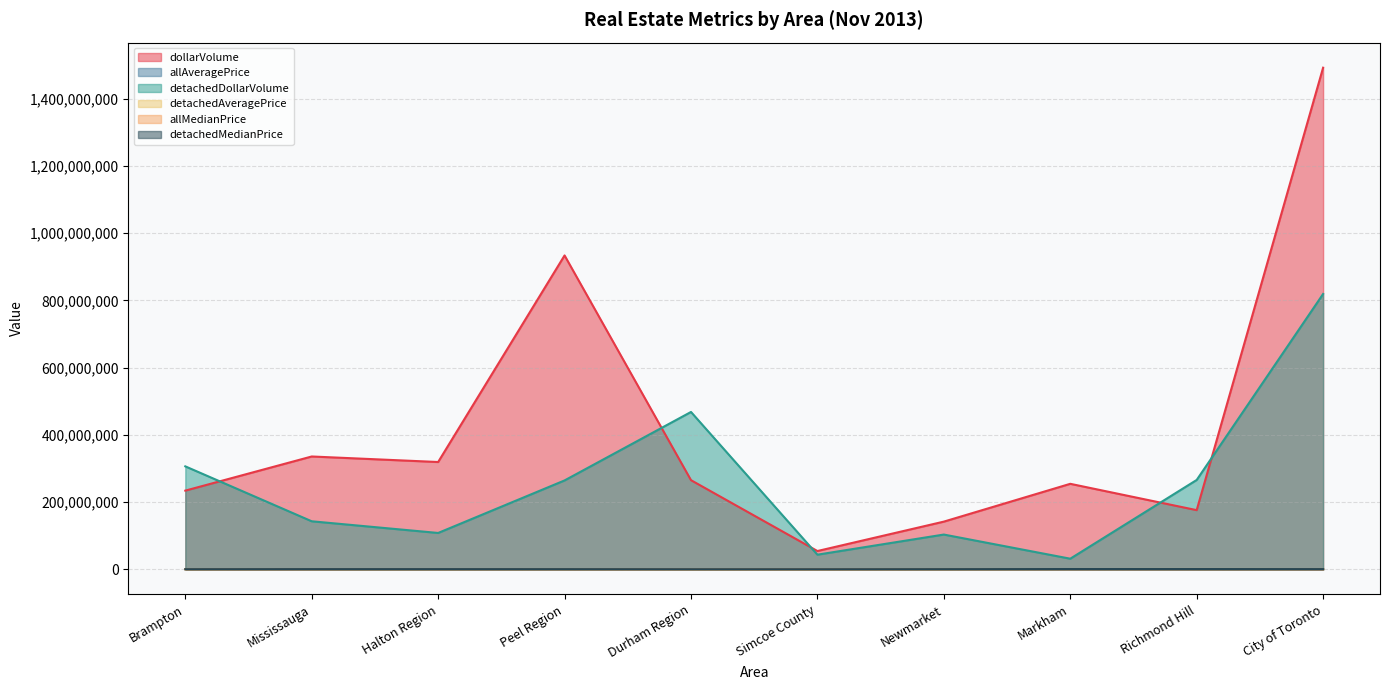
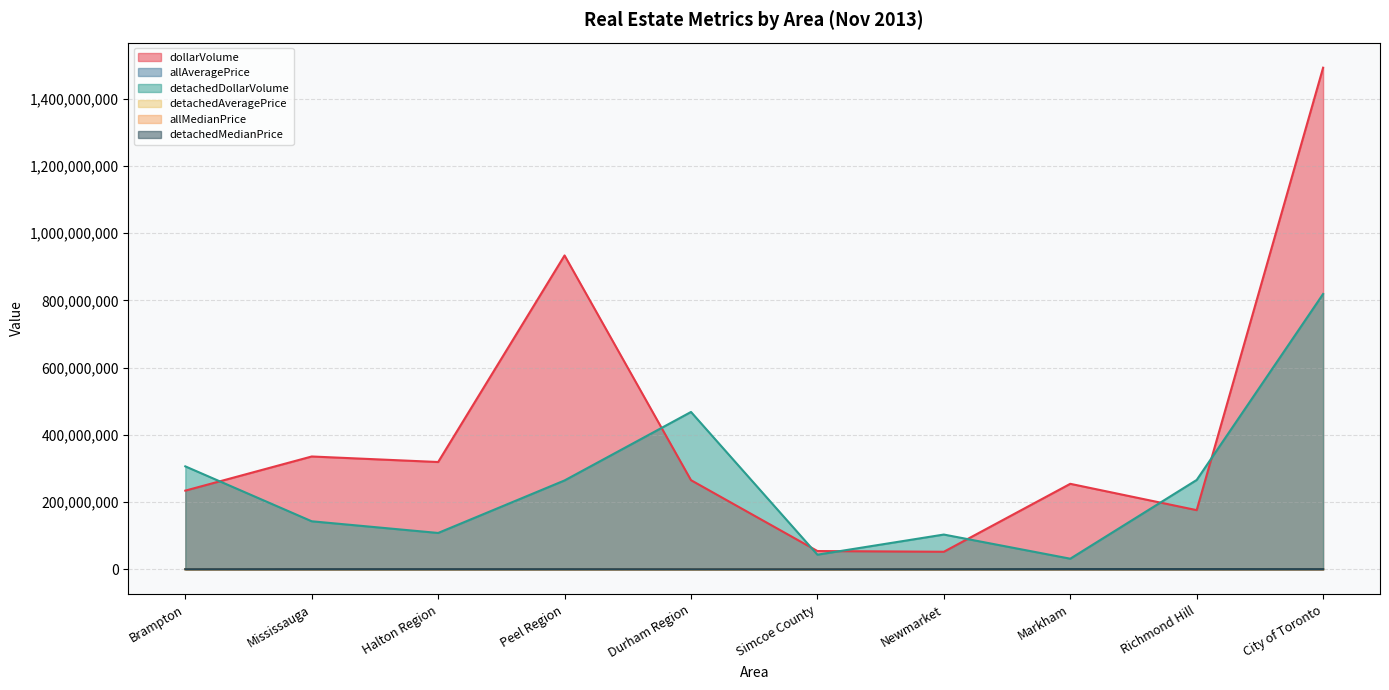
dollarVolume, Newmarket: 140,000,000 -> 50,000,000
